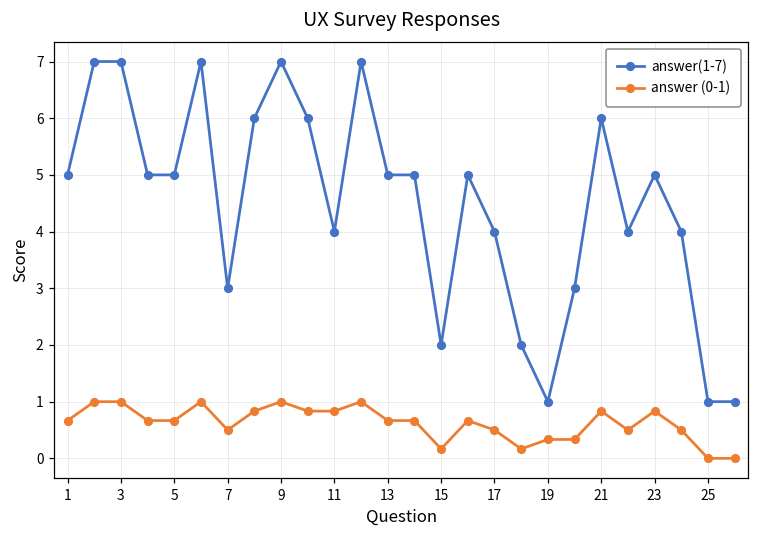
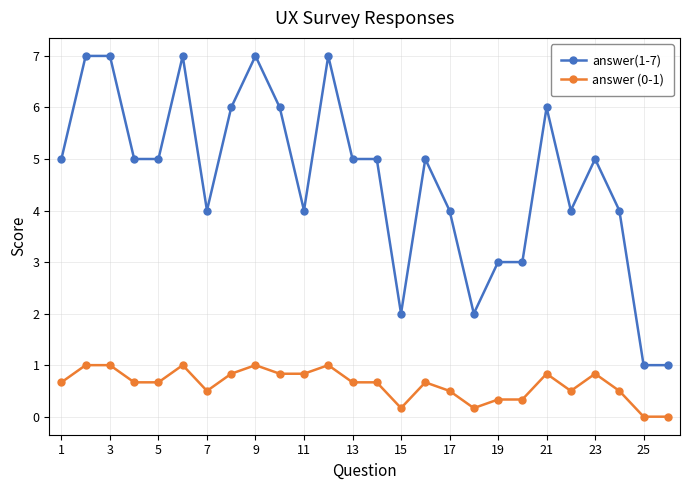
answer(1-7), 7: 3 -> 4
answer(1-7), 19: 1 -> 3
